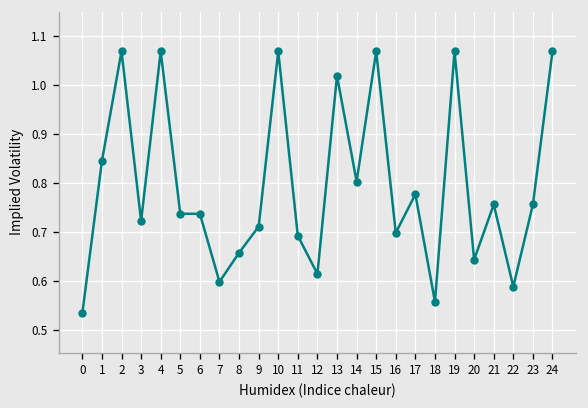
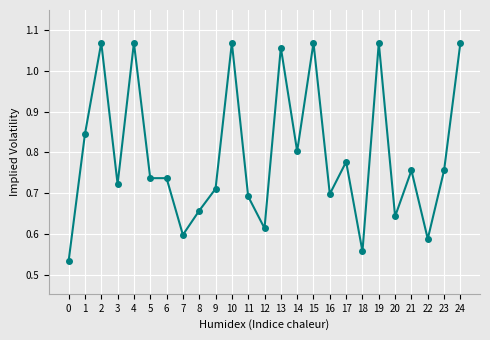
13: 1.02 -> 1.06
